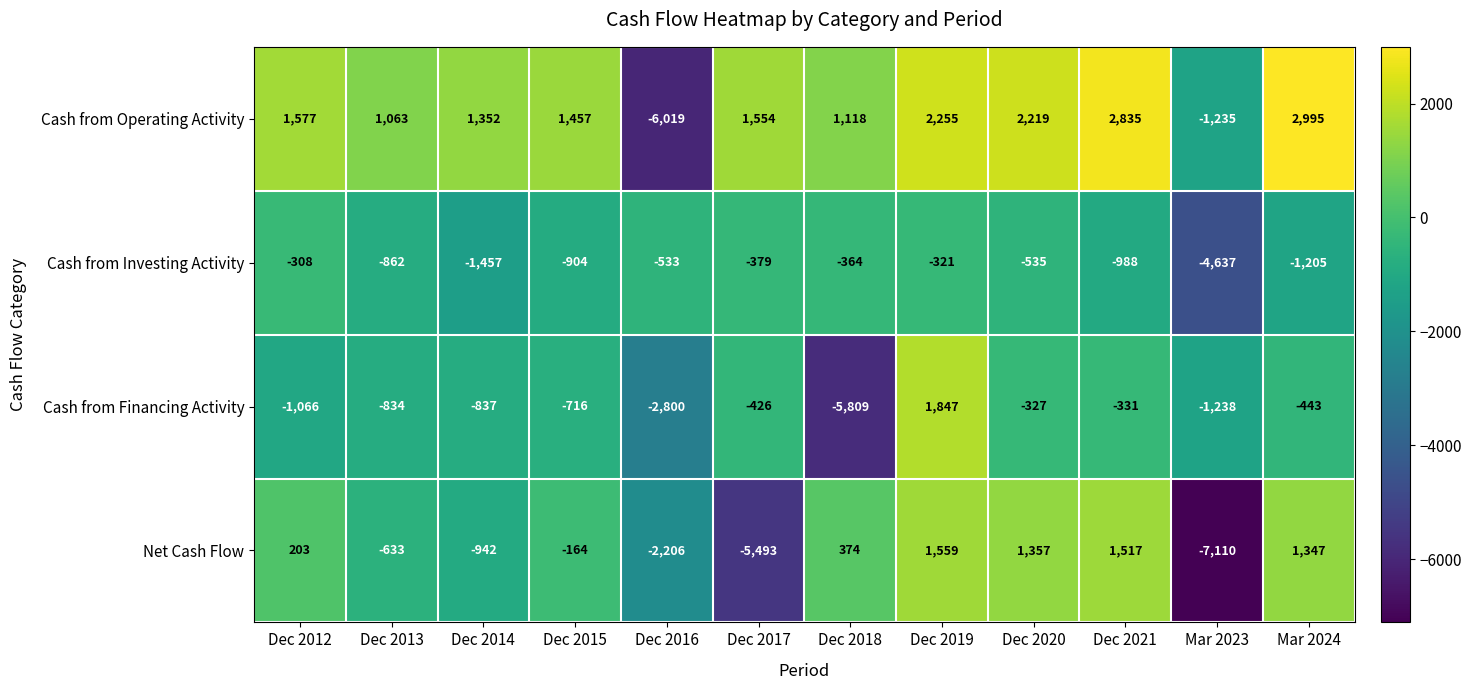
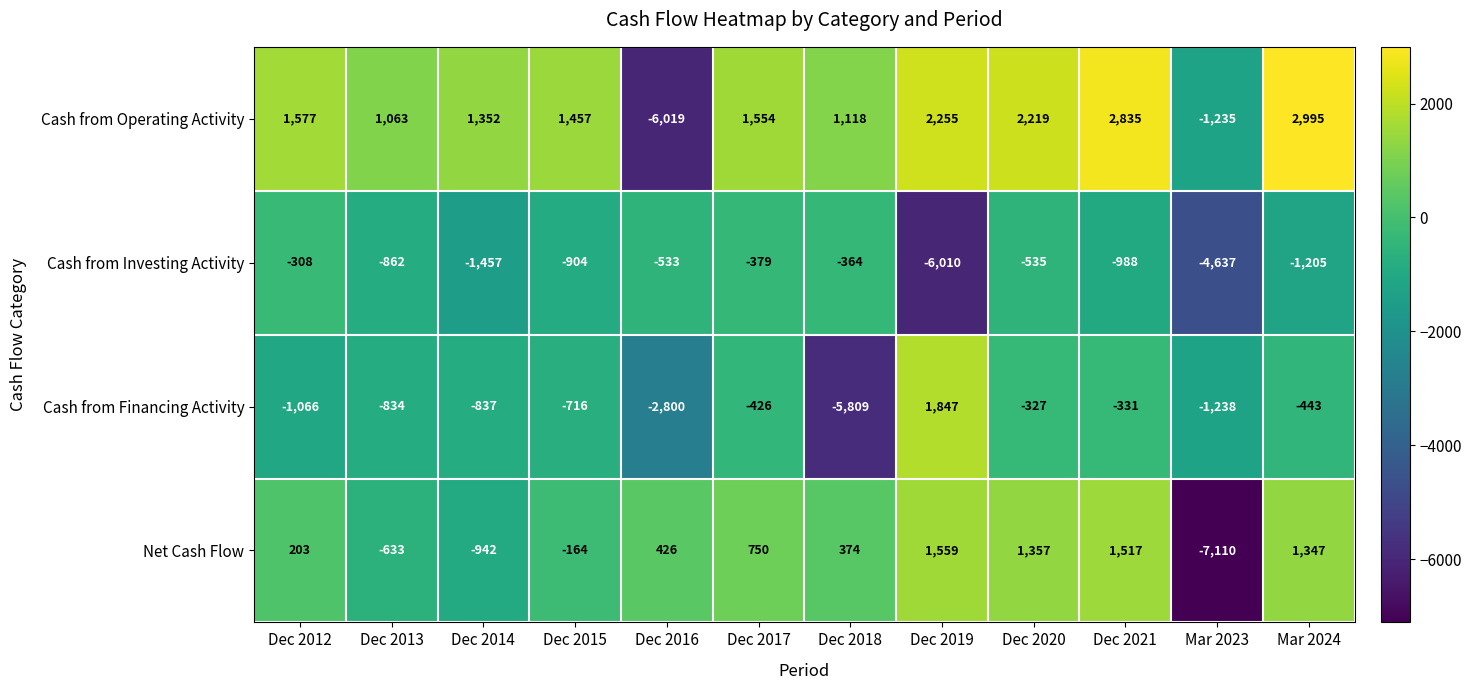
Cash from Investing Activity, Dec 2019: -321 -> -6,010
Net Cash Flow, Dec 2016: -2,206 -> 426
Net Cash Flow, Dec 2017: -5,493 -> 750
